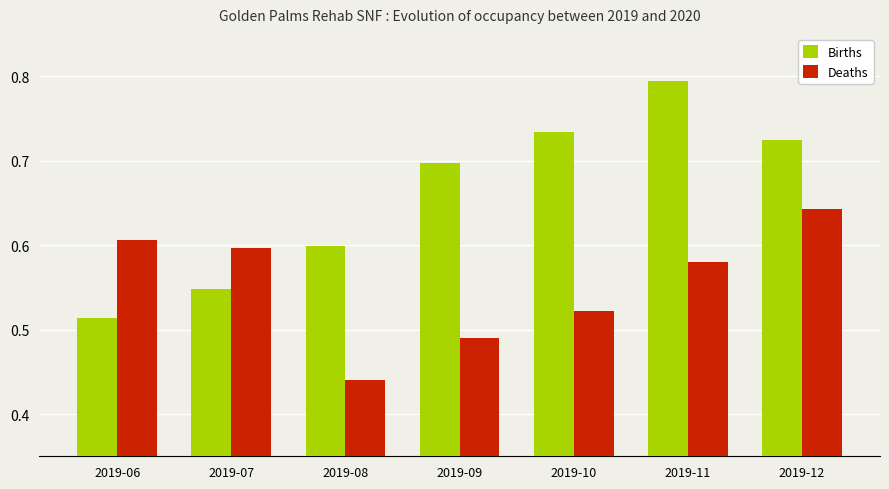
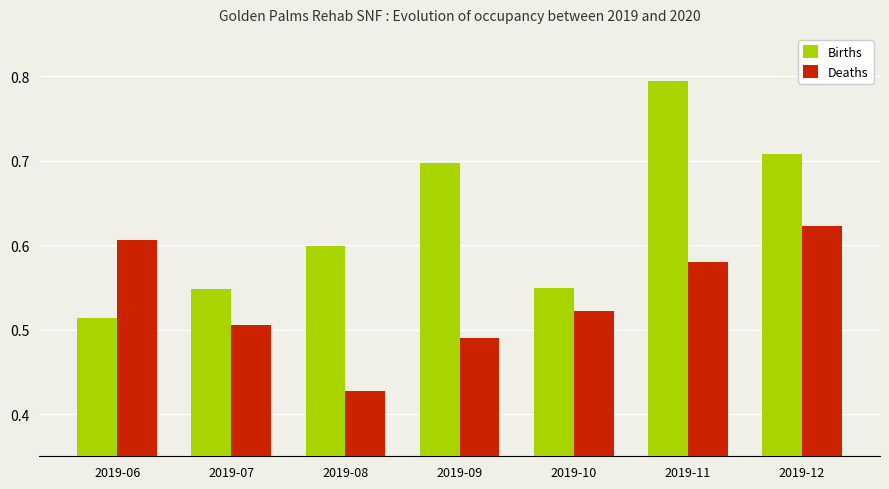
Deaths, 2019-07: 0.60 -> 0.50
Deaths, 2019-08: 0.44 -> 0.43
Births, 2019-10: 0.73 -> 0.55
Births, 2019-12: 0.72 -> 0.71
Deaths, 2019-12: 0.64 -> 0.62
